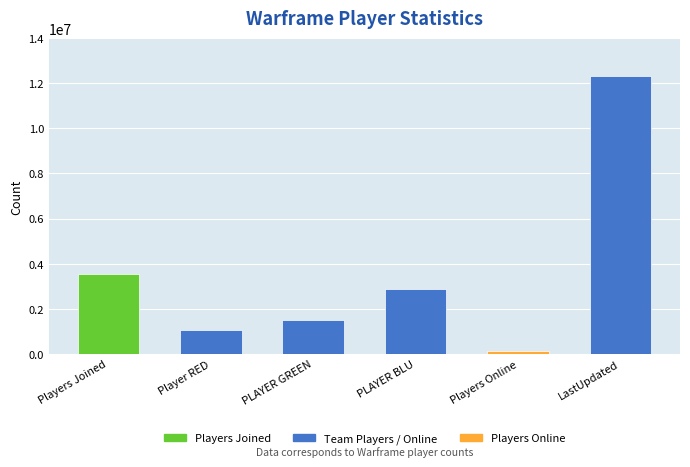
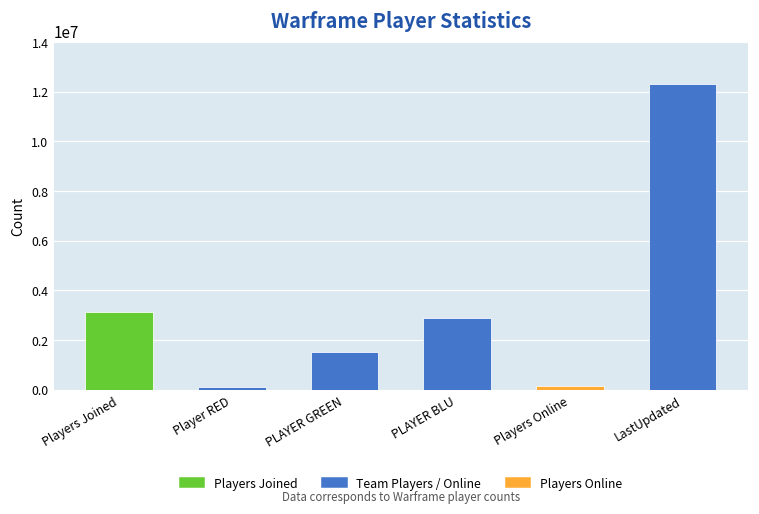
Players Joined: 3500000 -> 3100000
Player RED: 1100000 -> 100000
